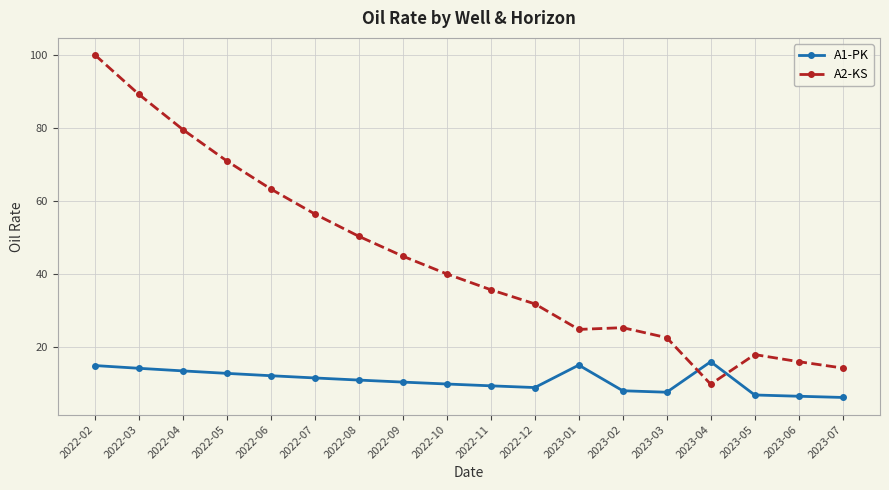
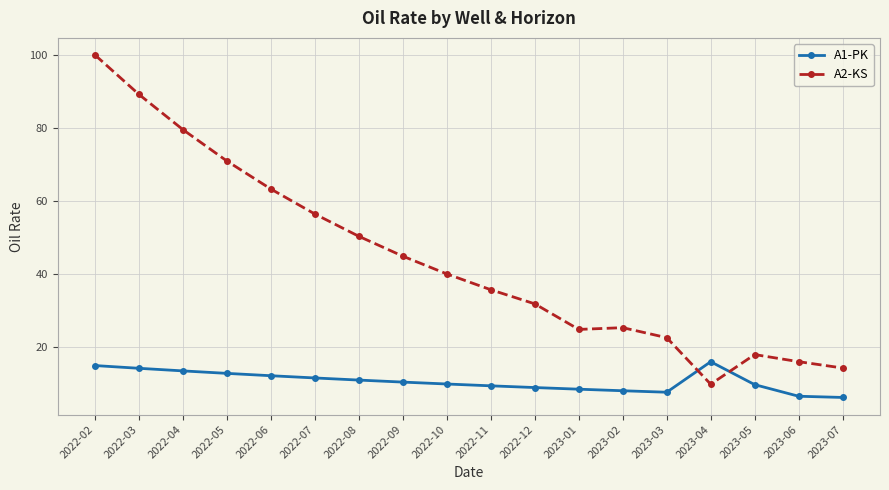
A1-PK, 2023-01: 15 -> 9
A1-PK, 2023-05: 7 -> 10
